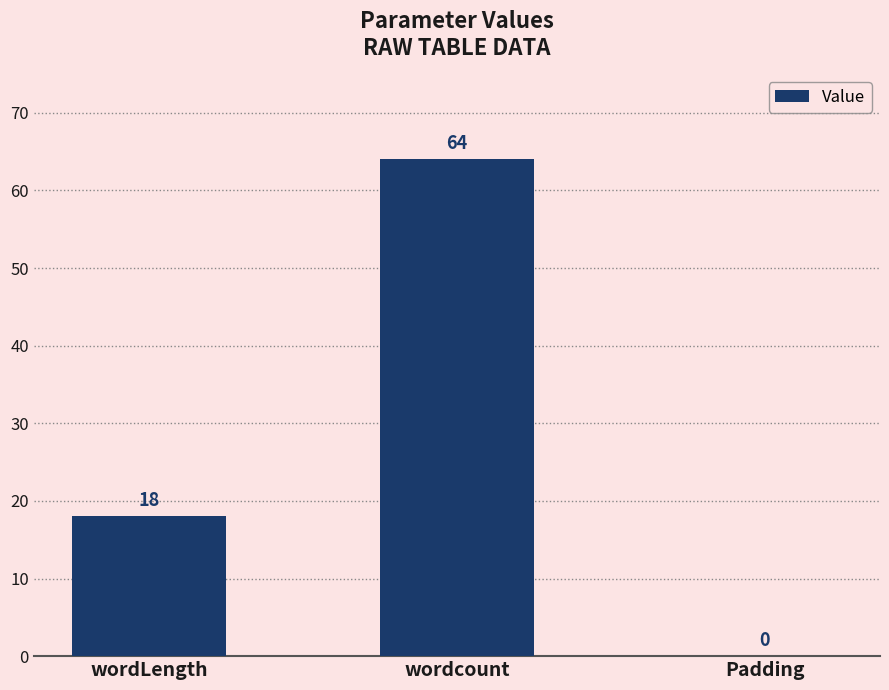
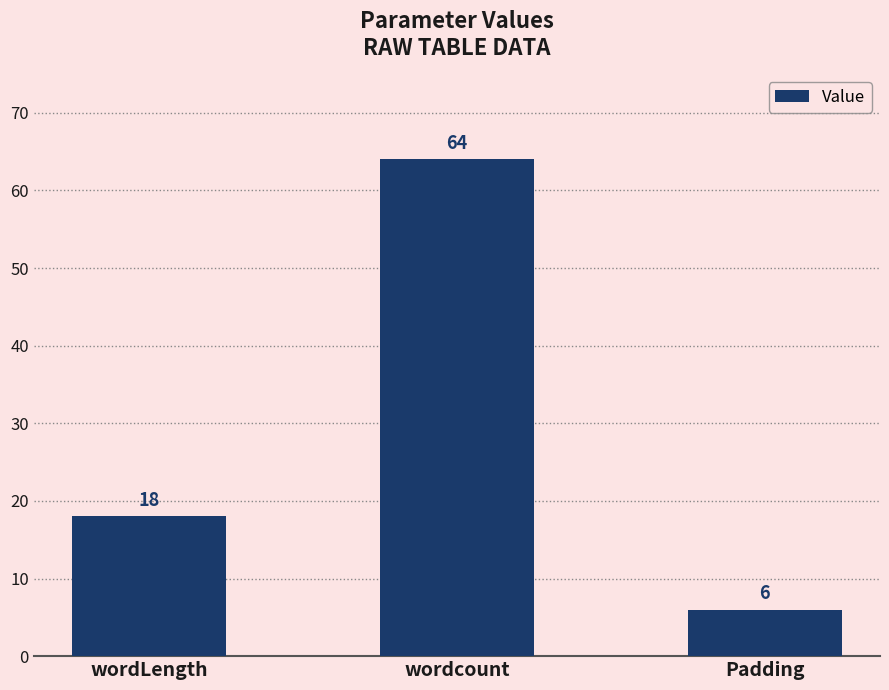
Padding: 0 -> 6
